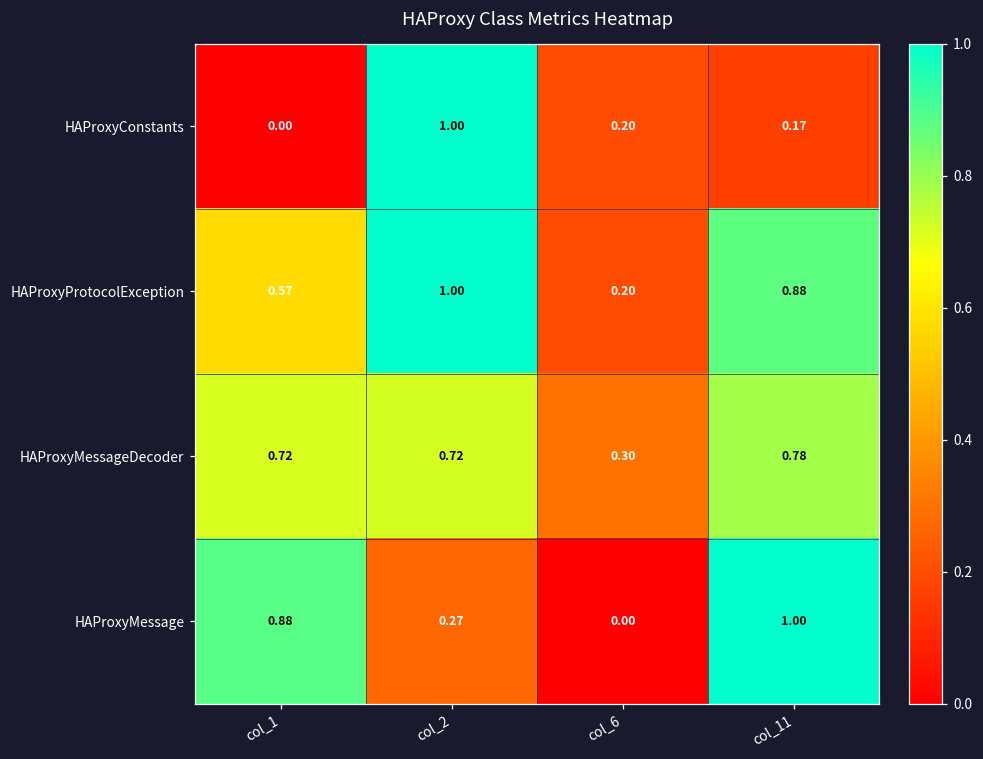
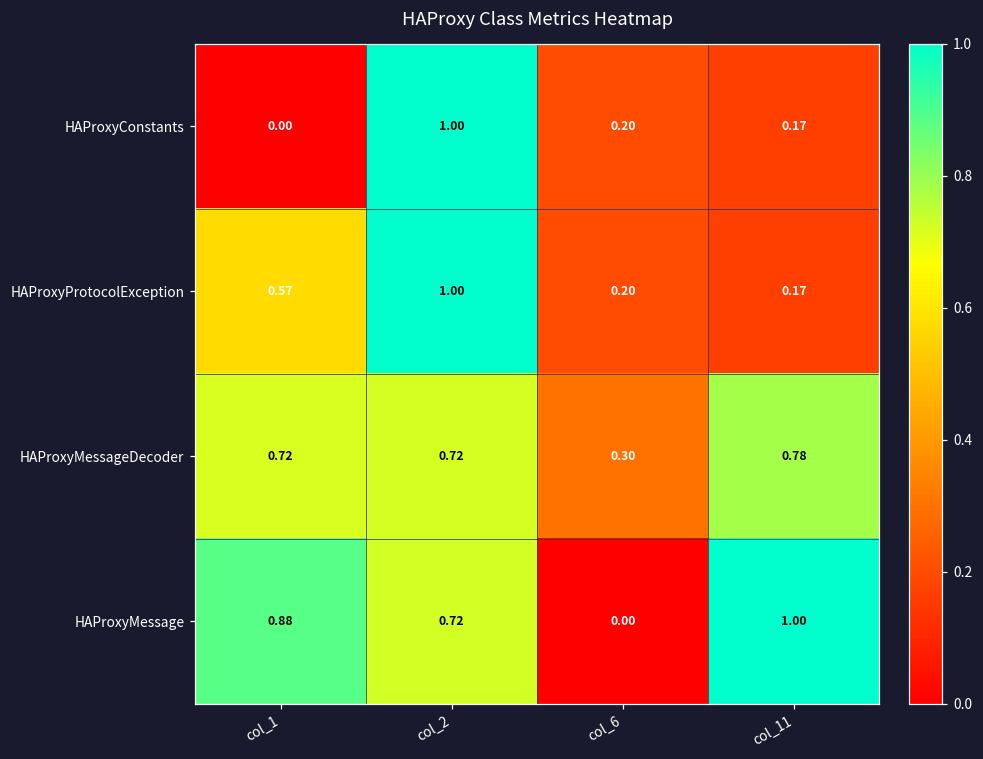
HAProxyProtocolException, col_11: 0.88 -> 0.17
HAProxyMessage, col_2: 0.27 -> 0.72
